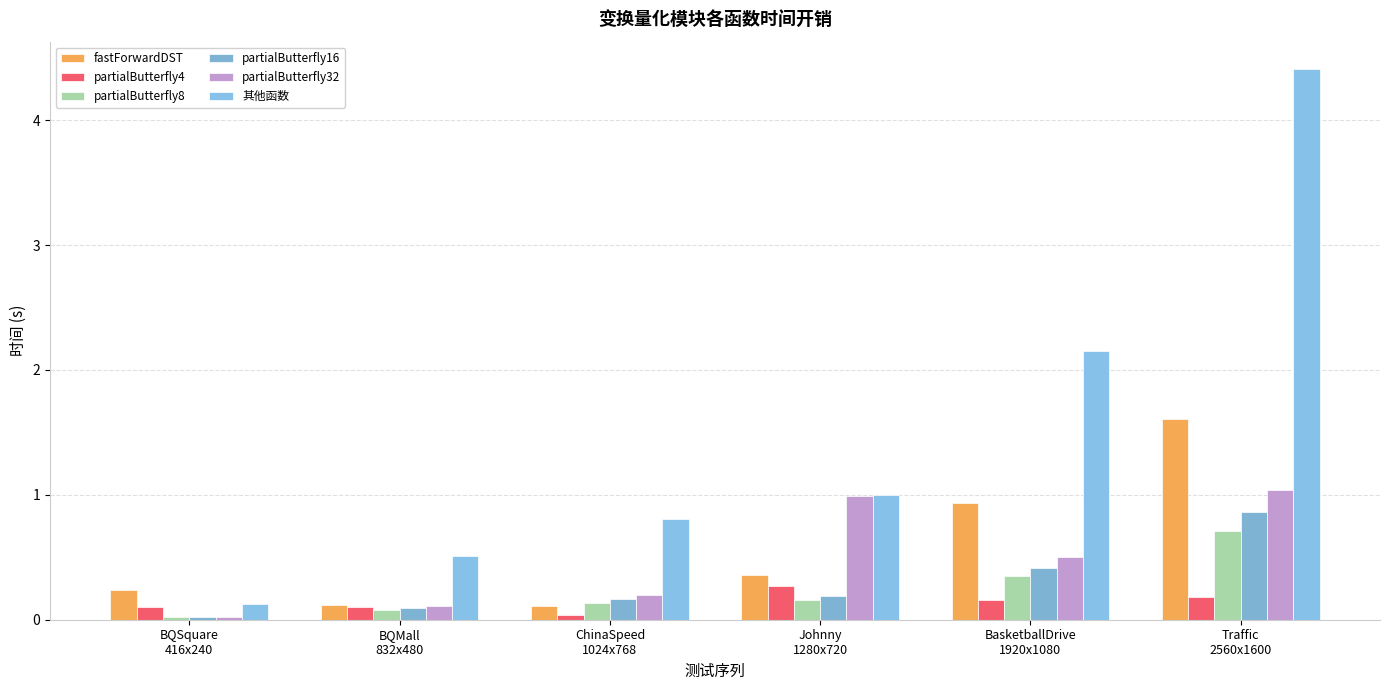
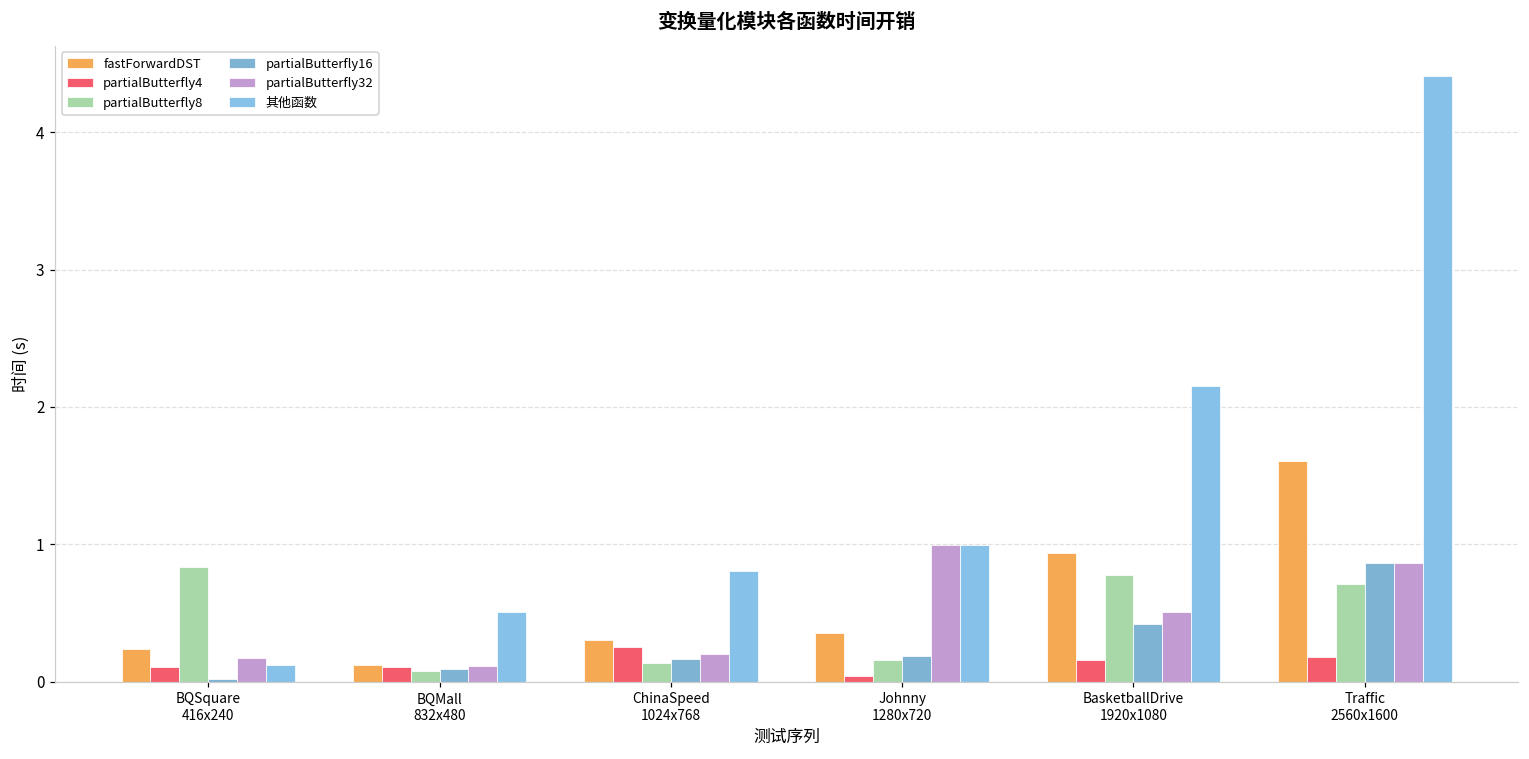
partialButterfly8, BQSquare 416x240: 0.02 -> 0.83
partialButterfly32, BQSquare 416x240: 0.02 -> 0.17
fastForwardDST, ChinaSpeed 1024x768: 0.11 -> 0.30
partialButterfly4, ChinaSpeed 1024x768: 0.03 -> 0.25
partialButterfly4, Johnny 1280x720: 0.27 -> 0.04
partialButterfly8, BasketballDrive 1920x1080: 0.35 -> 0.78
partialButterfly32, Traffic 2560x1600: 1.04 -> 0.86
